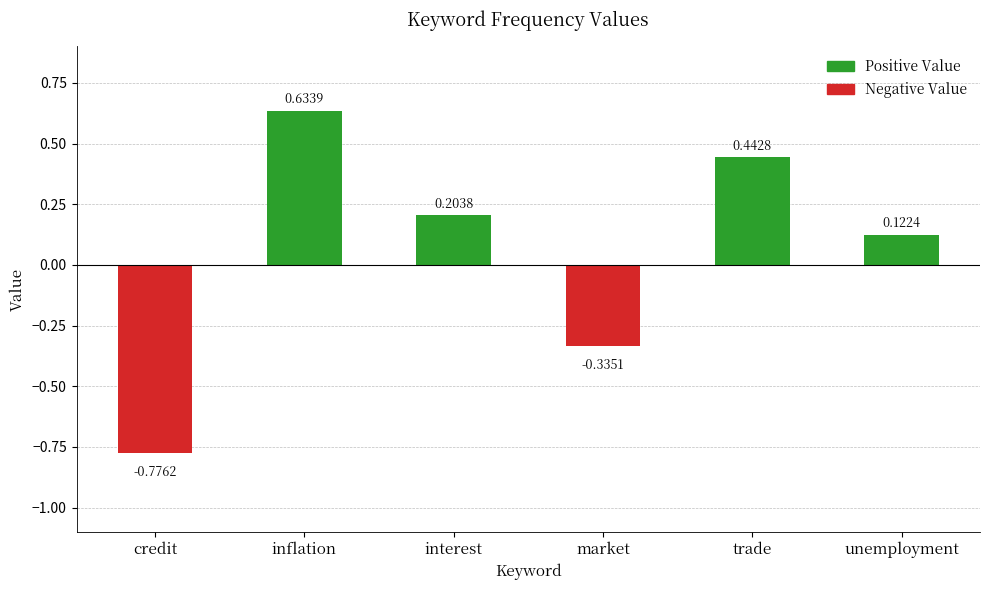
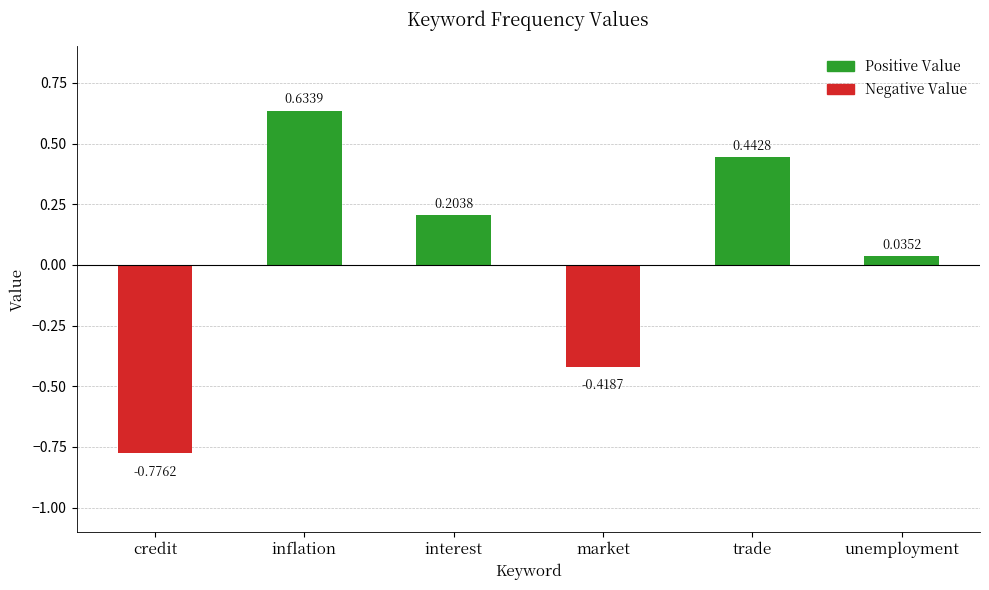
market: -0.3351 -> -0.4187
unemployment: 0.1224 -> 0.0352
